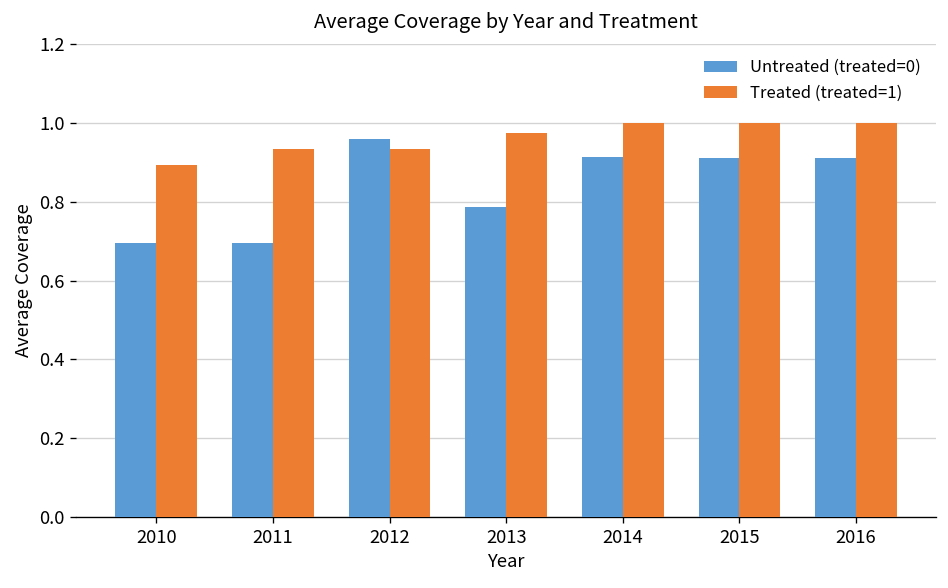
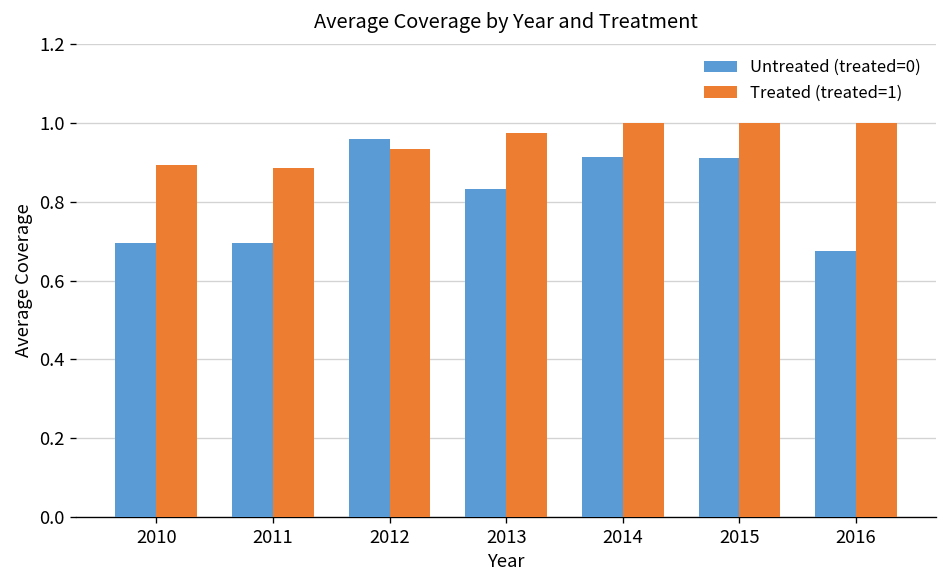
Treated (treated=1), 2011: 0.93 -> 0.89
Untreated (treated=0), 2013: 0.79 -> 0.83
Untreated (treated=0), 2016: 0.91 -> 0.68
